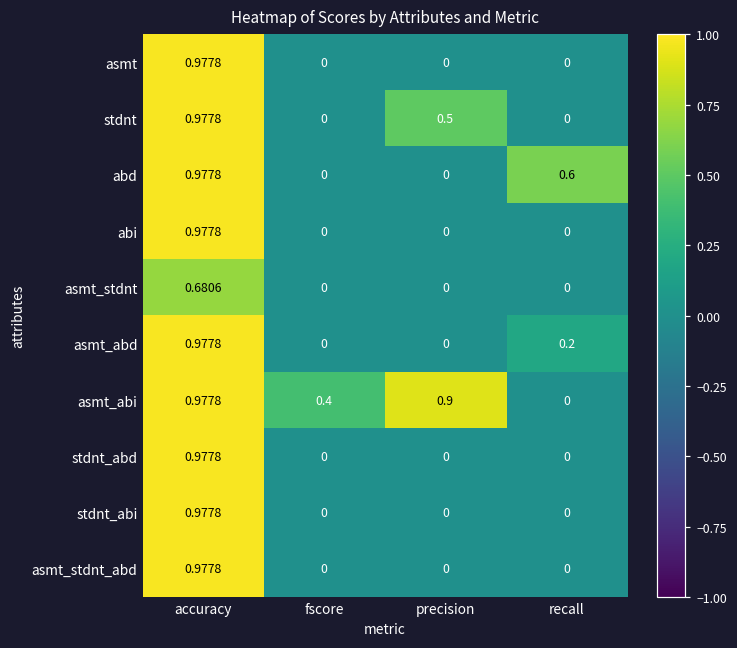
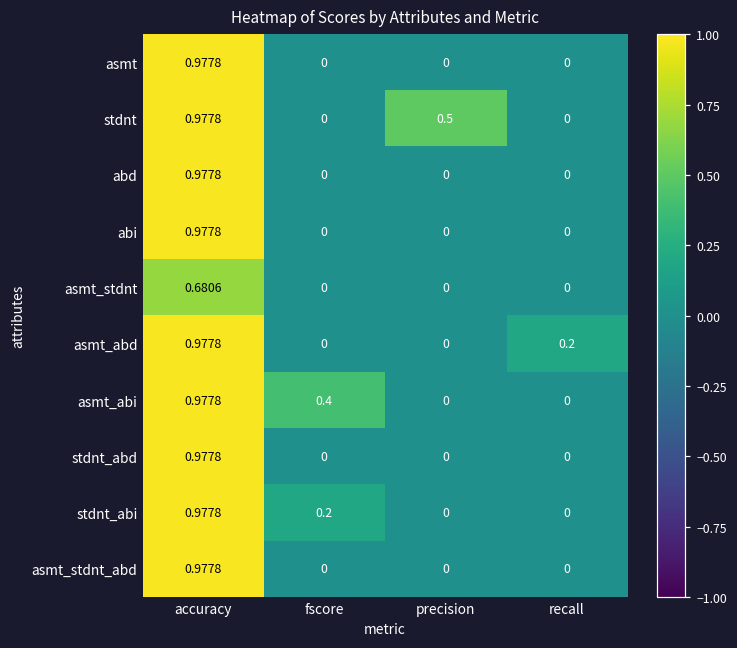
abd, recall: 0.6 -> 0
asmt_abi, precision: 0.9 -> 0
stdnt_abi, fscore: 0 -> 0.2
